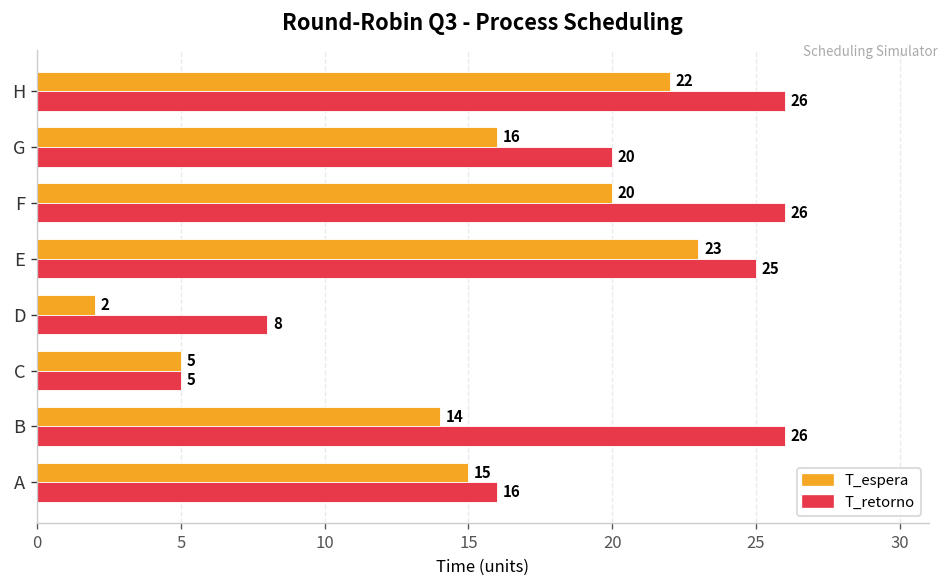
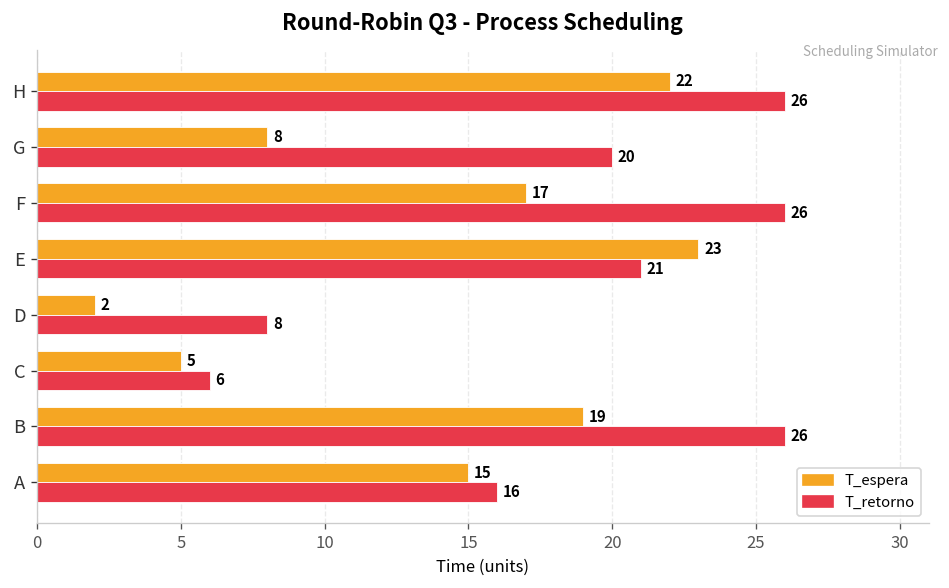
T_espera, G: 16 -> 8
T_espera, F: 20 -> 17
T_retorno, E: 25 -> 21
T_retorno, C: 5 -> 6
T_espera, B: 14 -> 19
